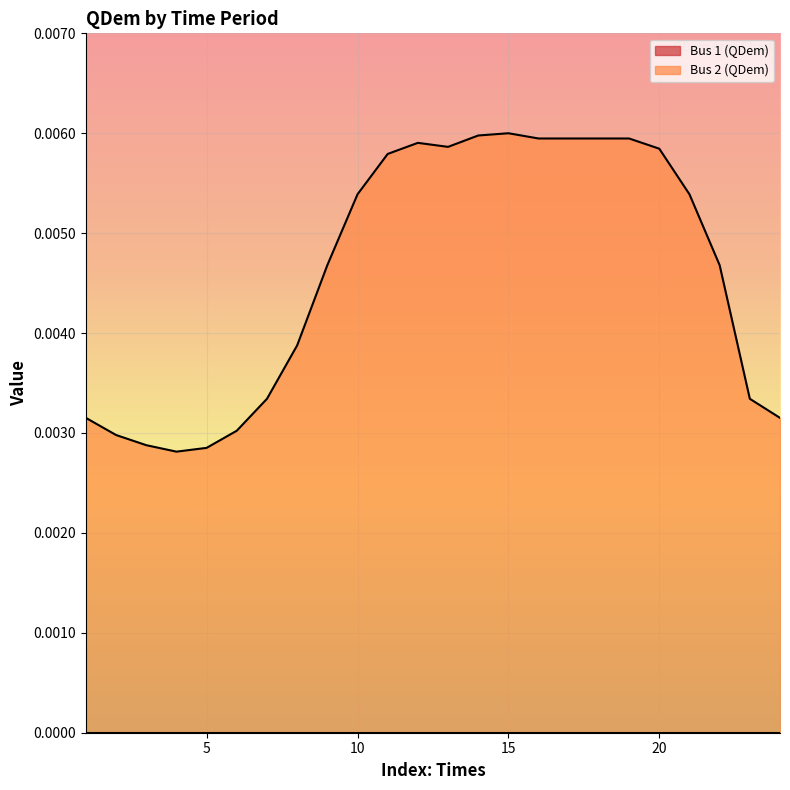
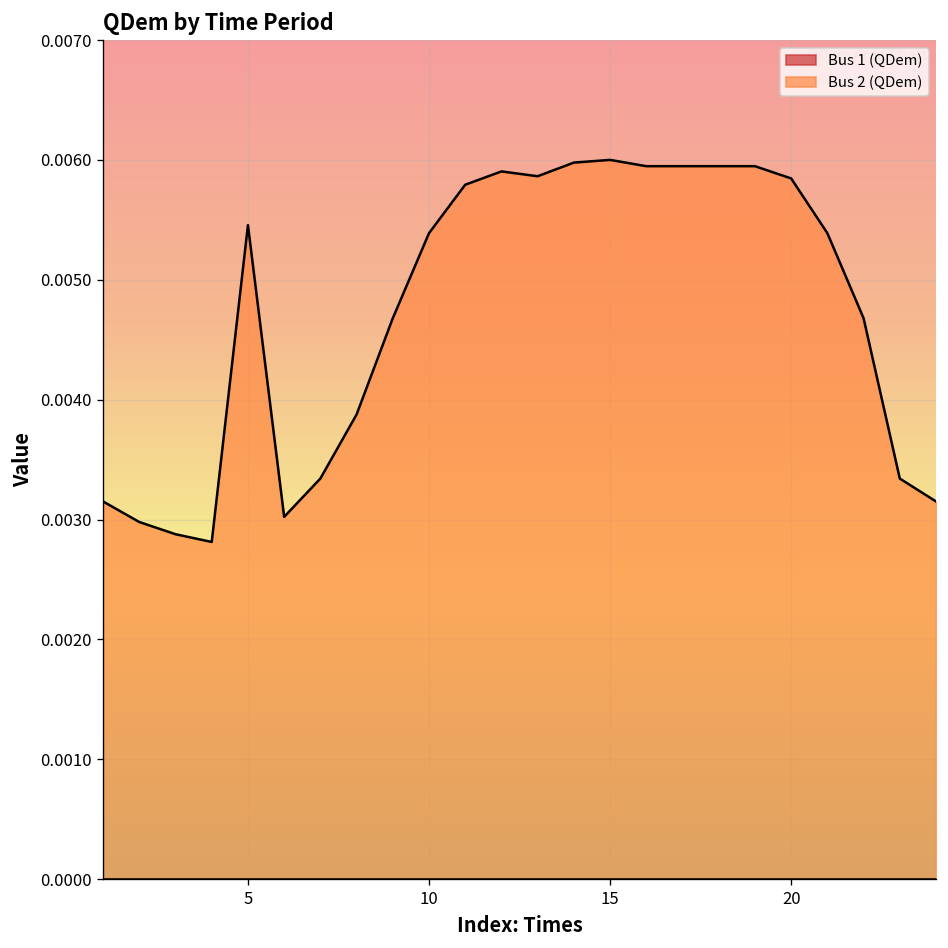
Bus 2 (QDem), 5: 0.0029 -> 0.0055
